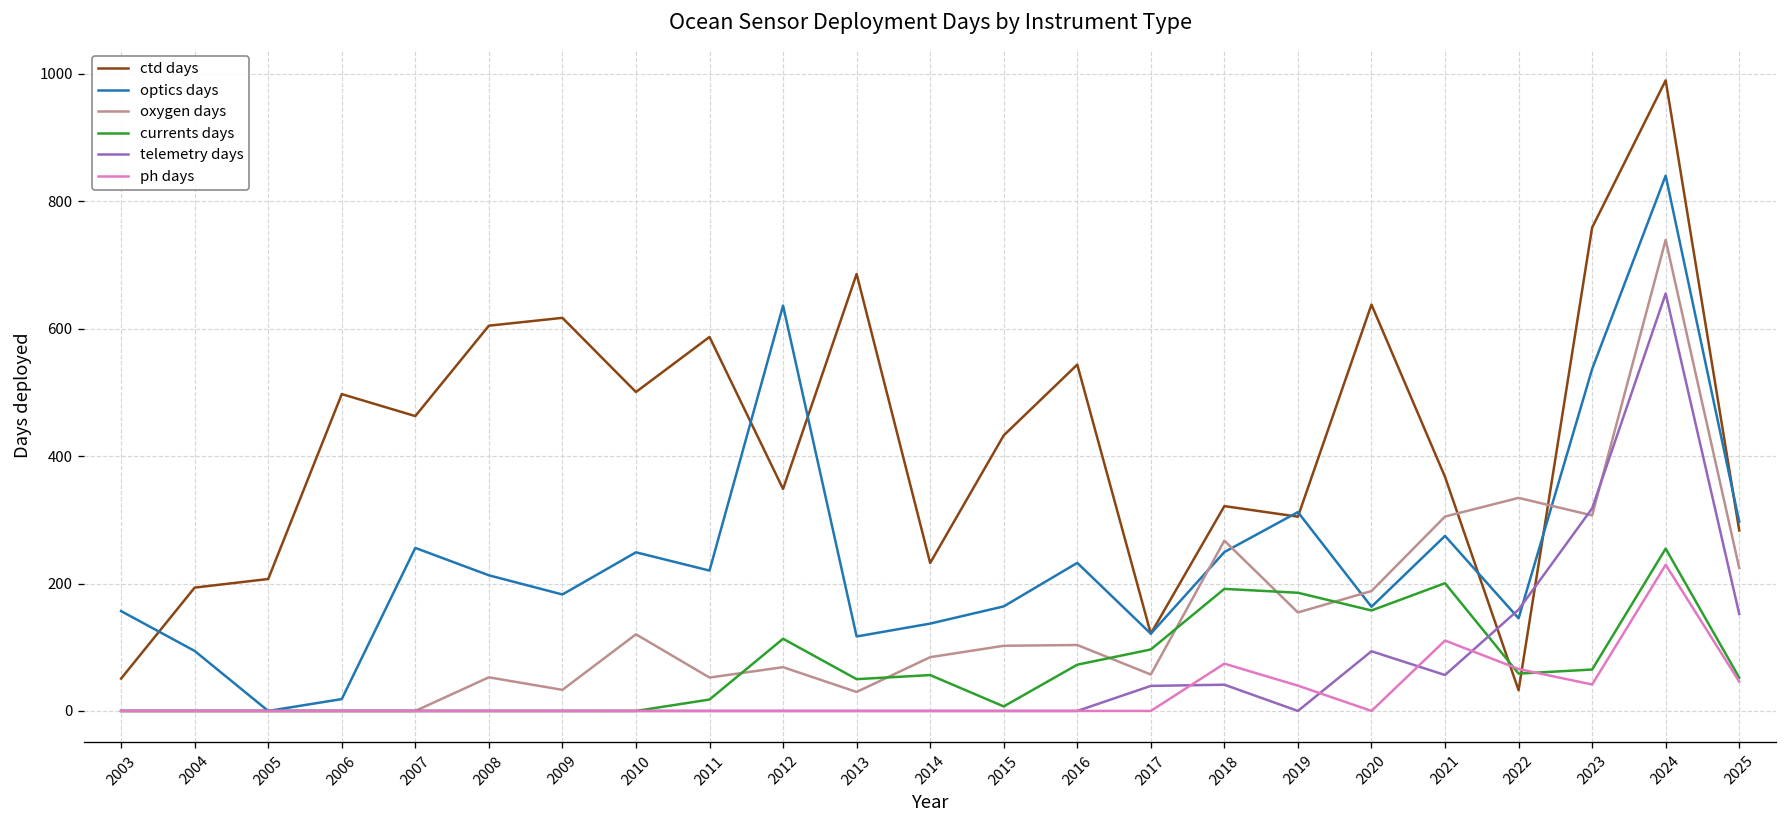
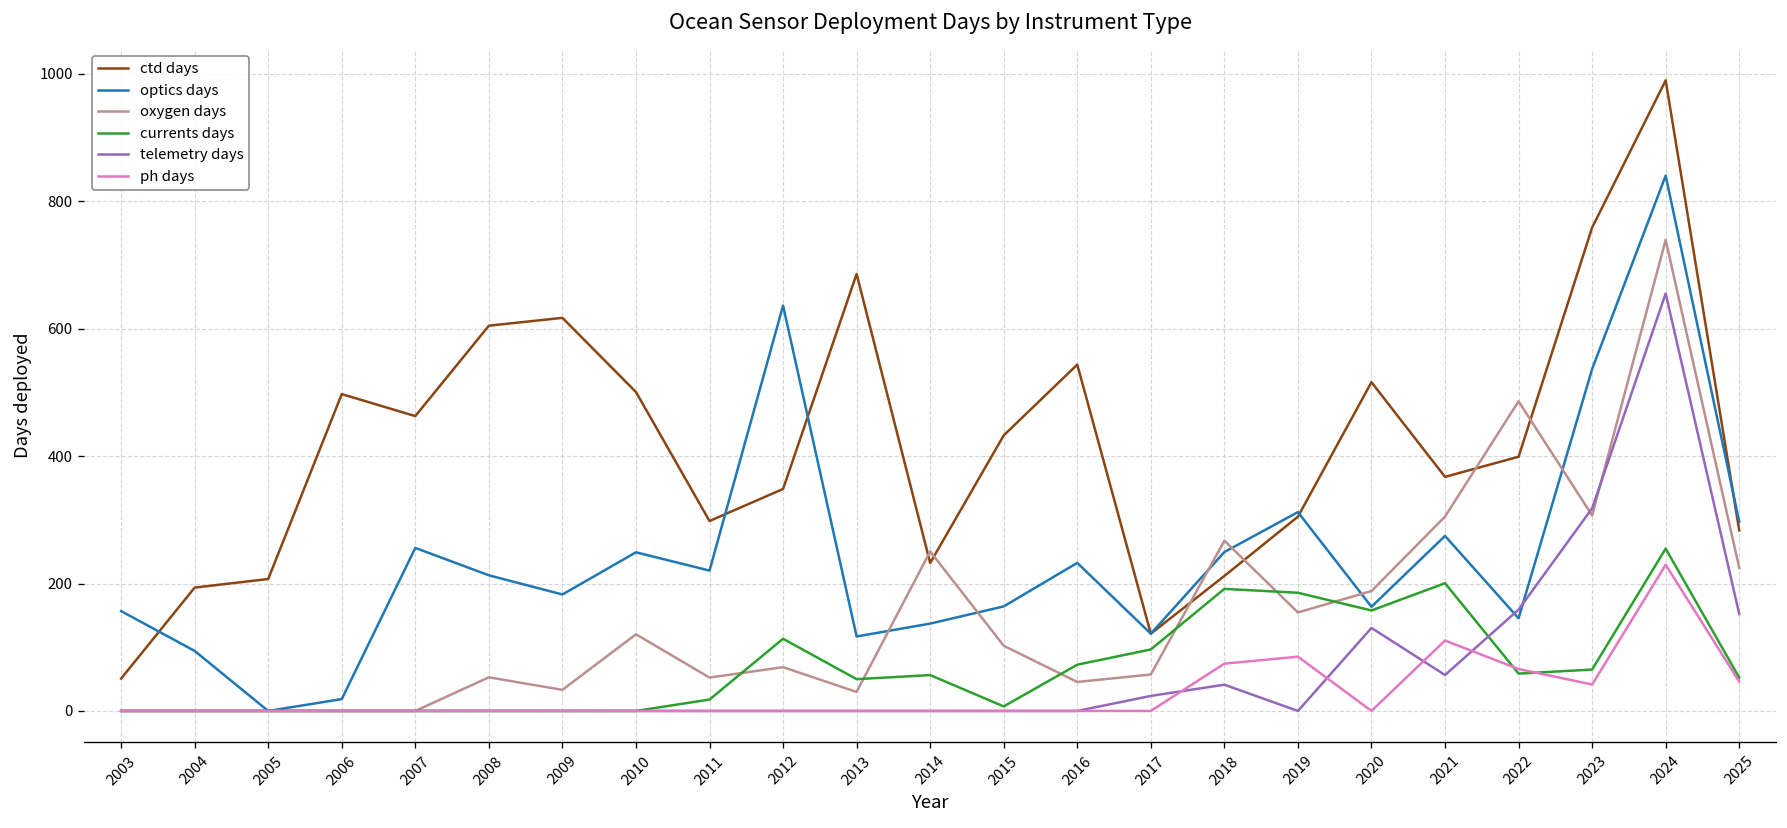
ctd days, 2011: 590 -> 300
oxygen days, 2014: 80 -> 250
oxygen days, 2016: 100 -> 50
telemetry days, 2017: 40 -> 20
ctd days, 2018: 320 -> 210
ph days, 2019: 40 -> 90
ctd days, 2020: 640 -> 520
telemetry days, 2020: 90 -> 130
ctd days, 2022: 30 -> 400
oxygen days, 2022: 330 -> 490
